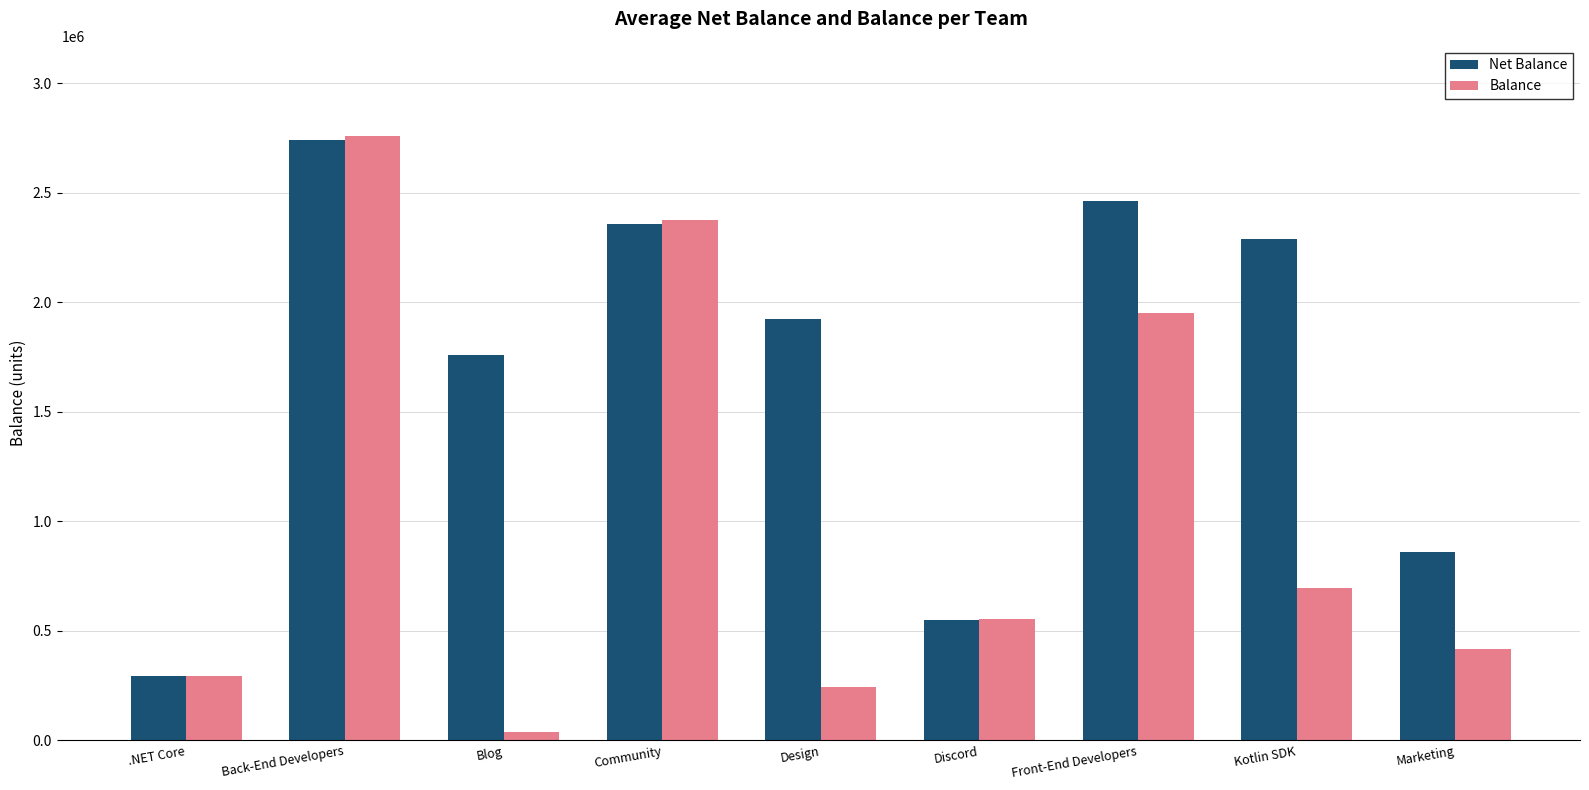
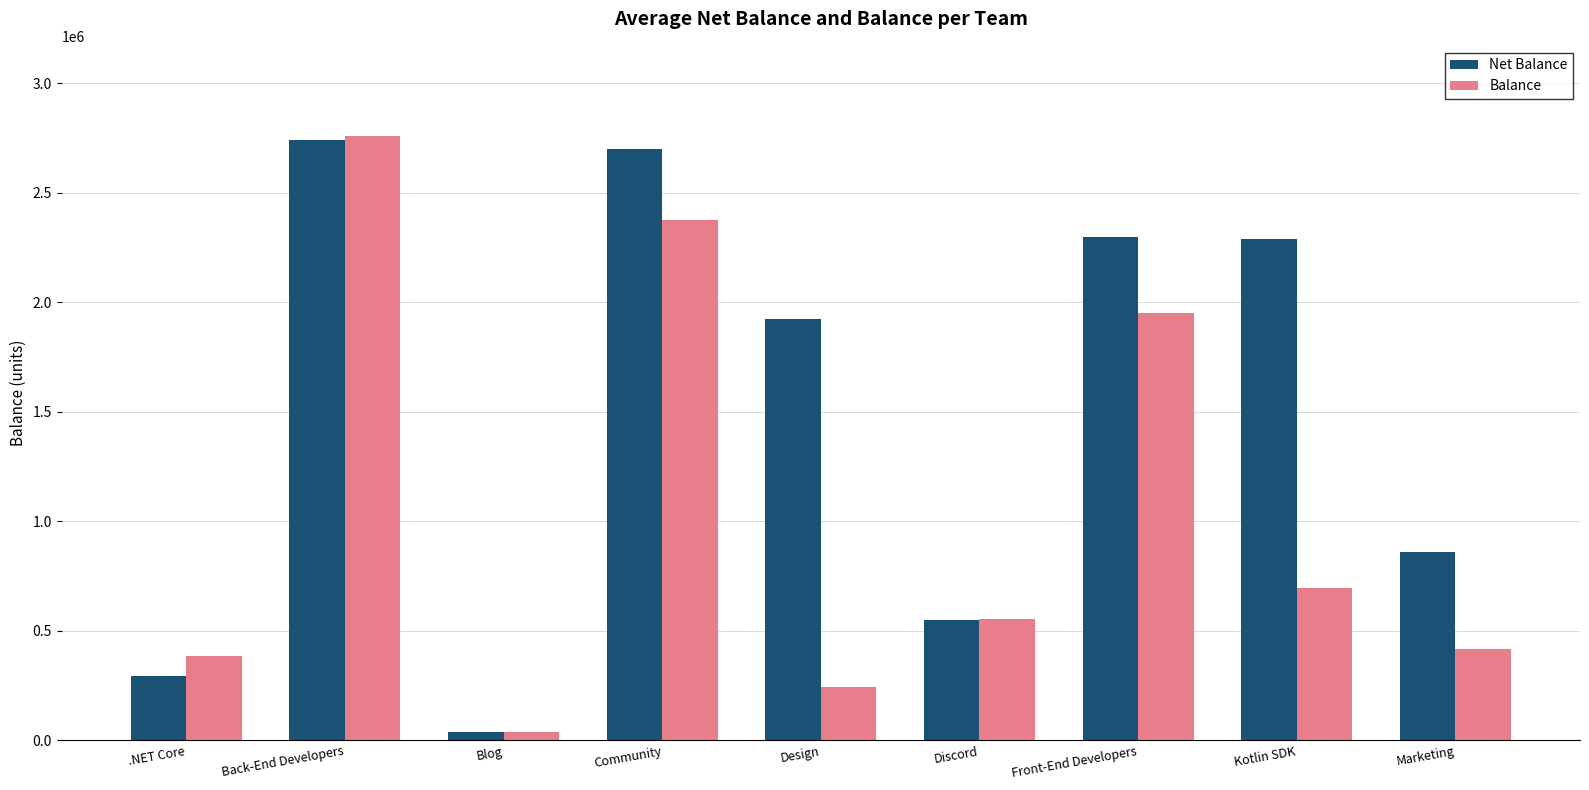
Balance, .NET Core: 290000 -> 390000
Net Balance, Blog: 1760000 -> 40000
Net Balance, Community: 2360000 -> 2700000
Net Balance, Front-End Developers: 2460000 -> 2300000
